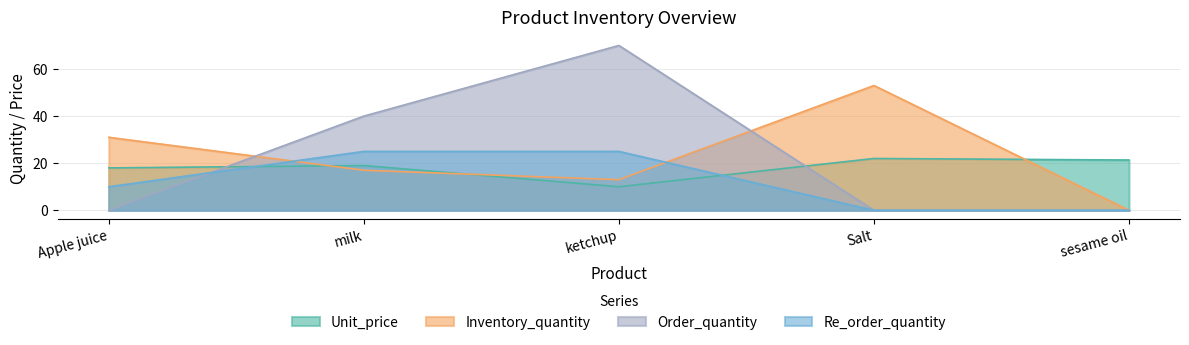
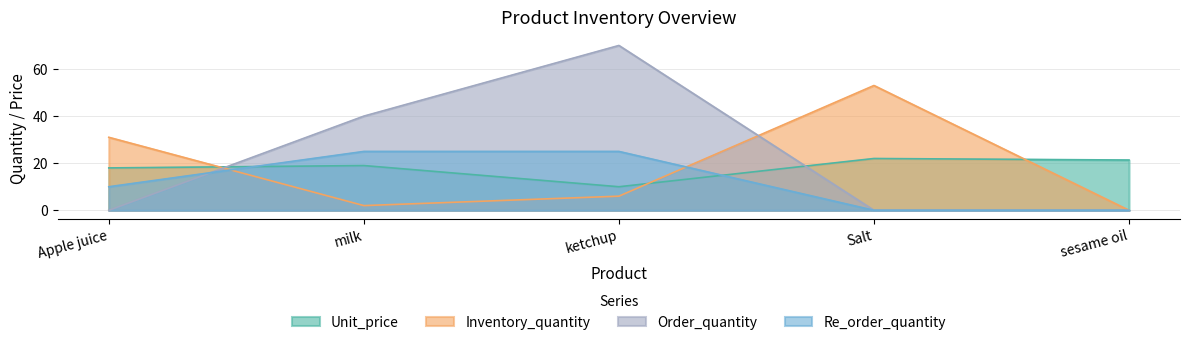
Inventory_quantity, milk: 17 -> 2
Inventory_quantity, ketchup: 13 -> 6
